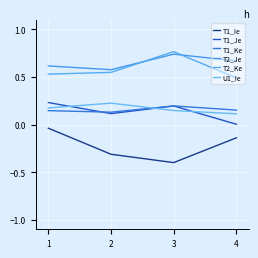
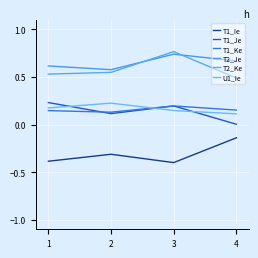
T1_Ie, 1: 0.0 -> -0.4
